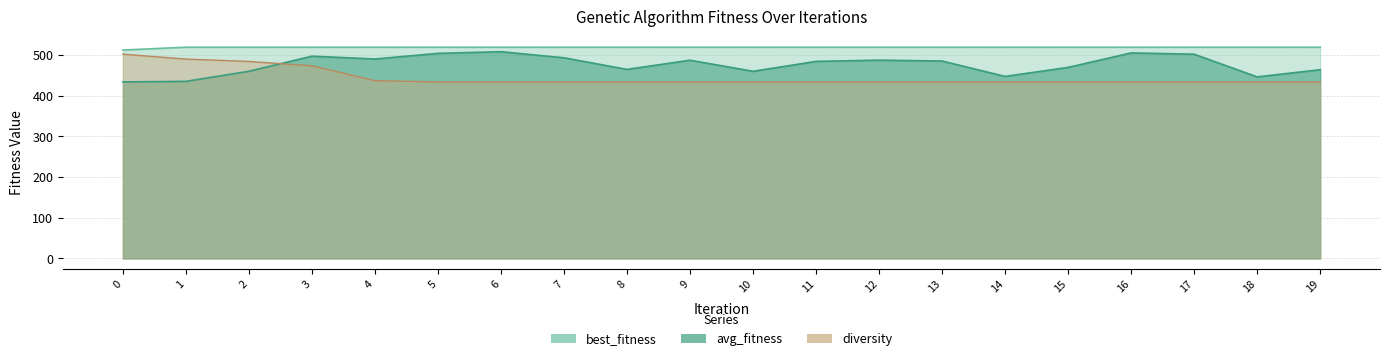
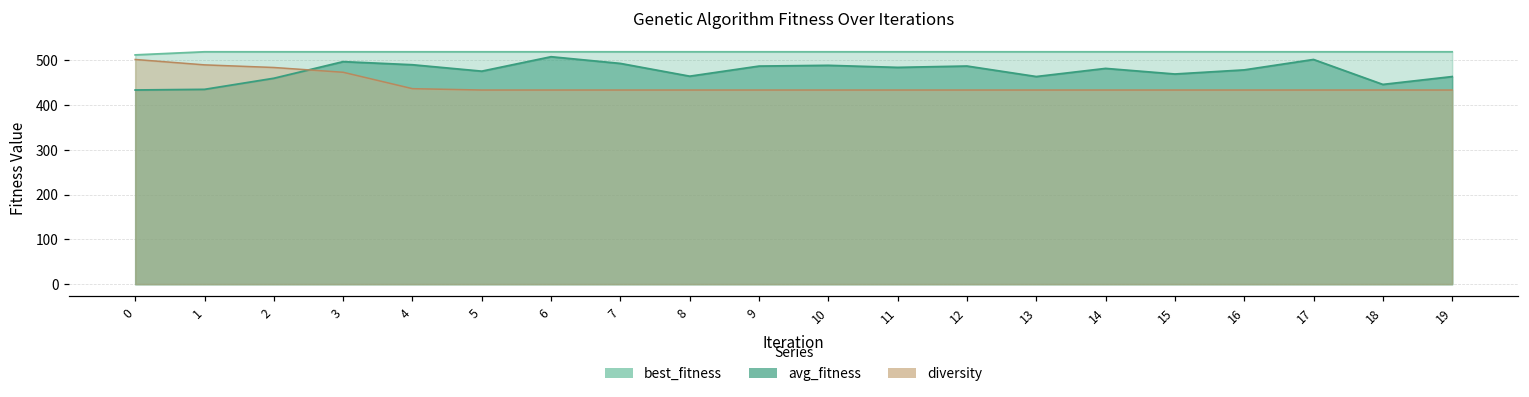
avg_fitness, 5: 500 -> 480
avg_fitness, 10: 460 -> 490
avg_fitness, 13: 490 -> 460
avg_fitness, 14: 450 -> 480
avg_fitness, 16: 510 -> 480
